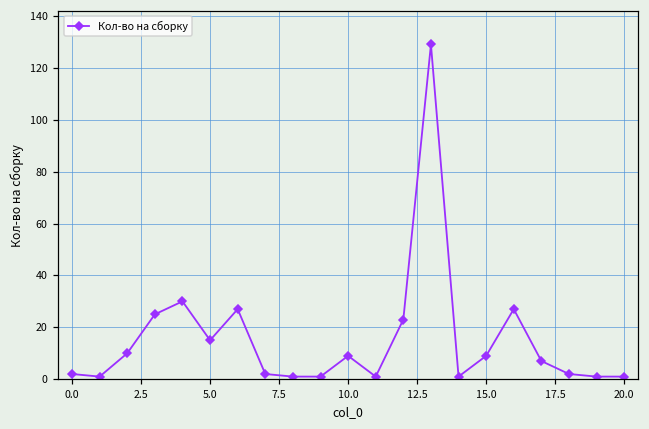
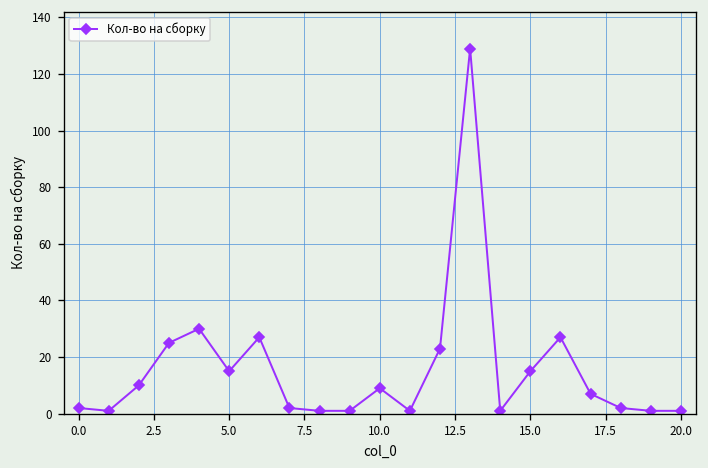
15.0: 9 -> 15
